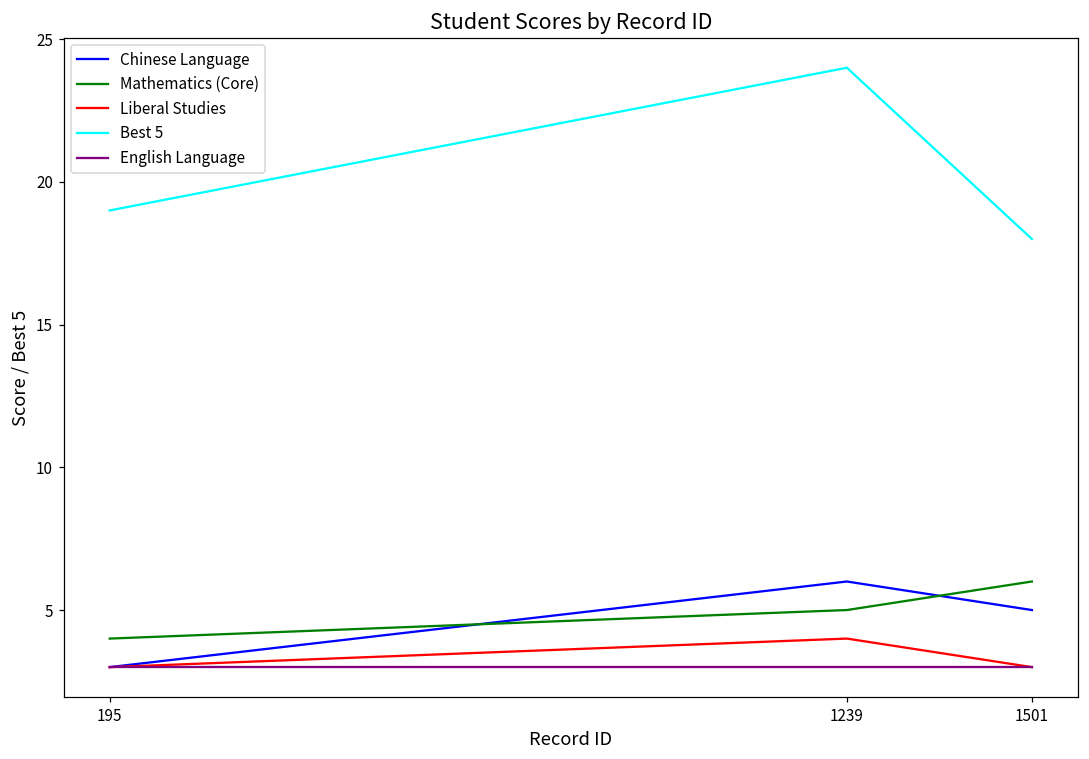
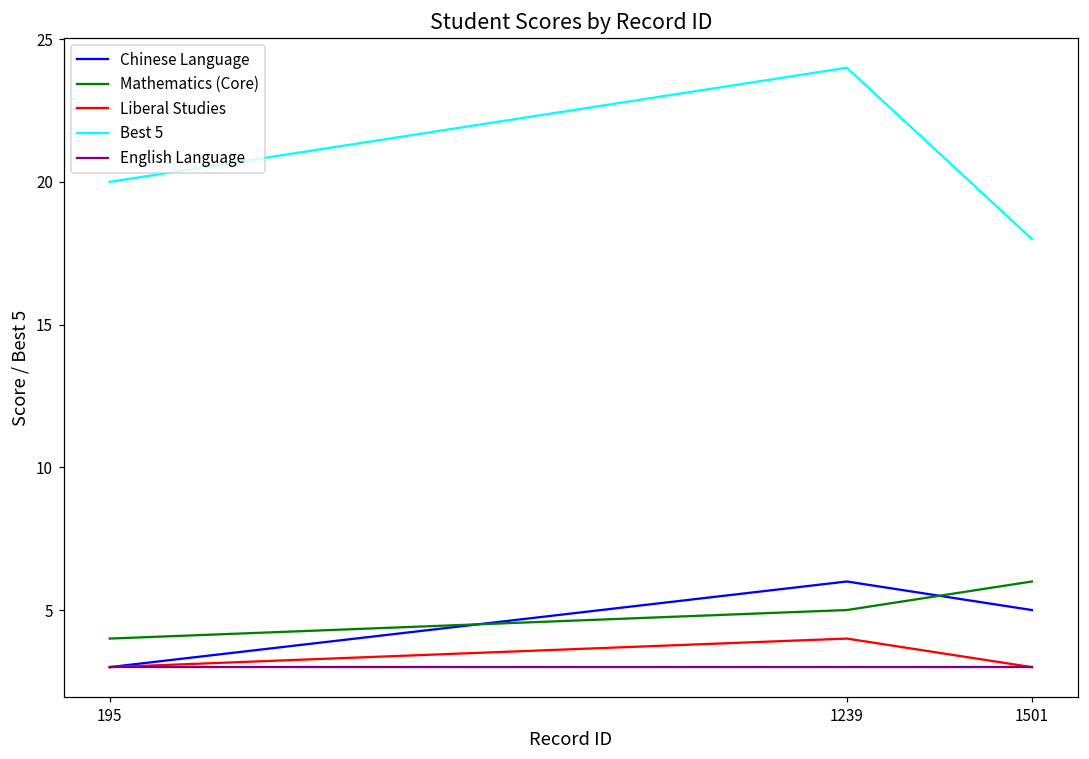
Best 5, 195: 19 -> 20
